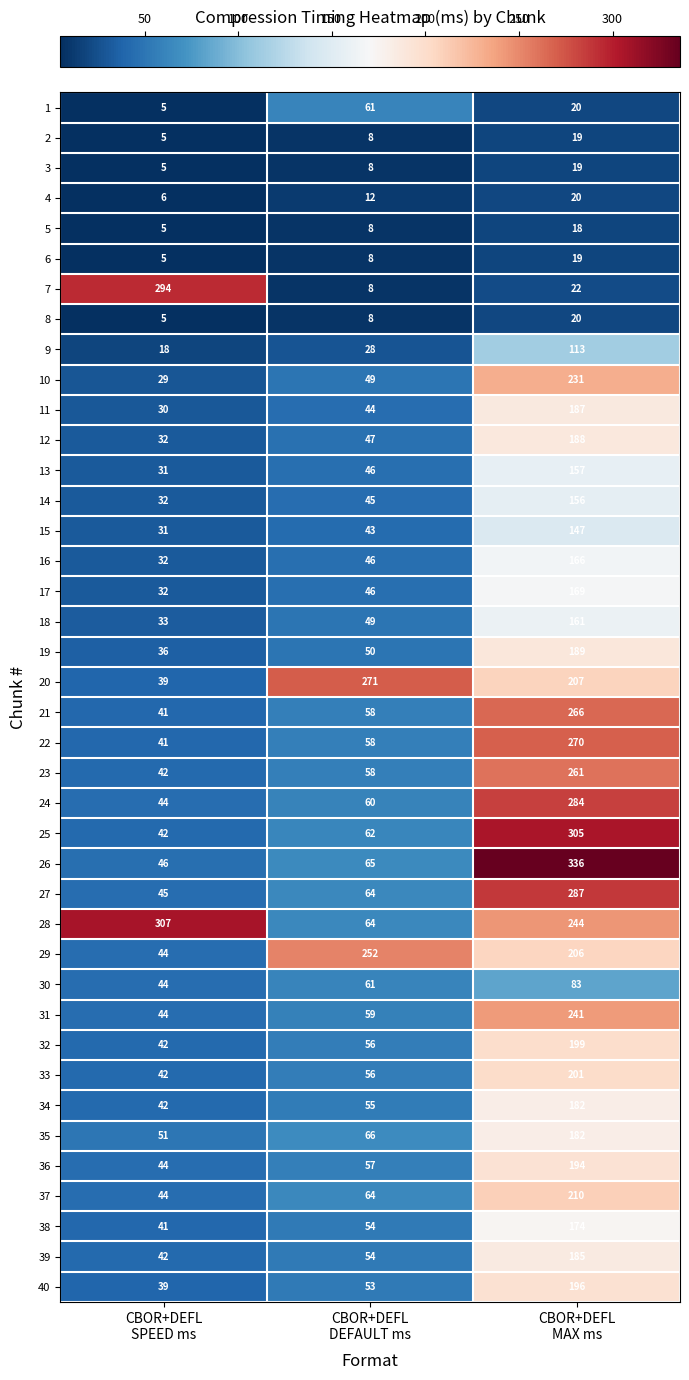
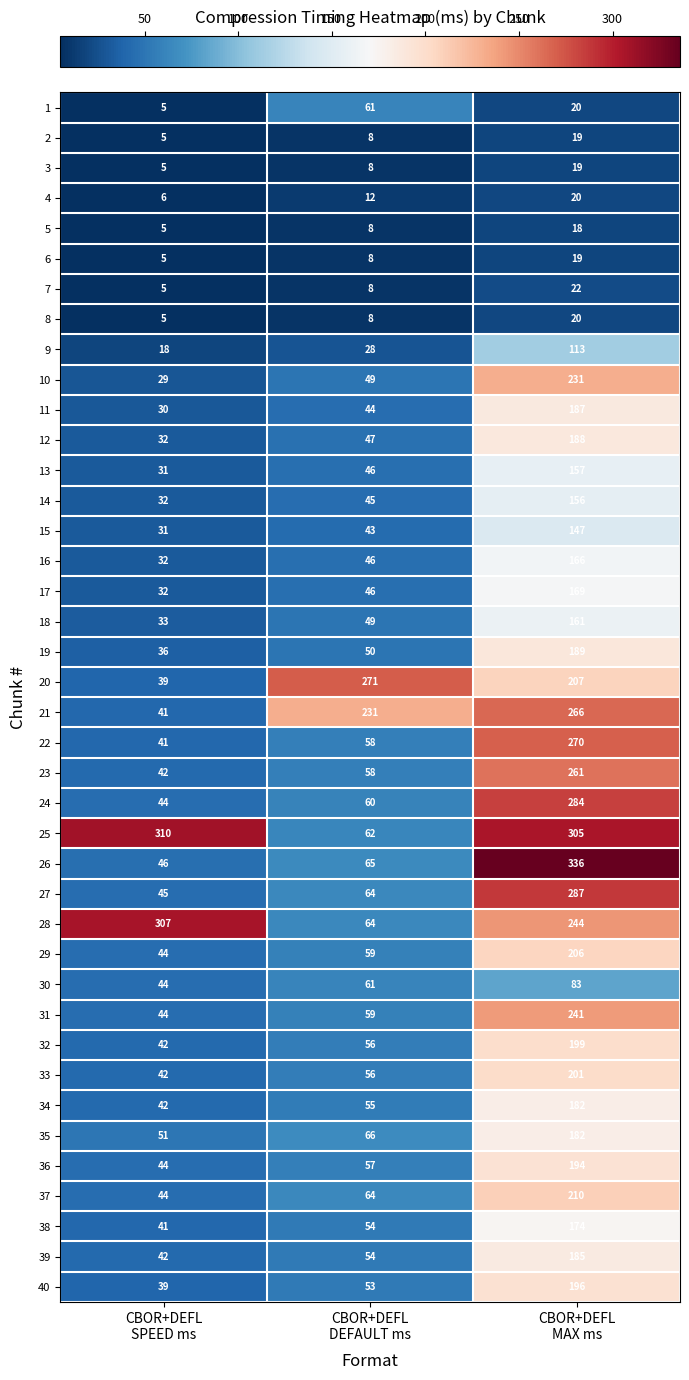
7, CBOR+DEFL SPEED ms: 294 -> 5
21, CBOR+DEFL DEFAULT ms: 58 -> 231
25, CBOR+DEFL SPEED ms: 42 -> 310
29, CBOR+DEFL DEFAULT ms: 252 -> 59
